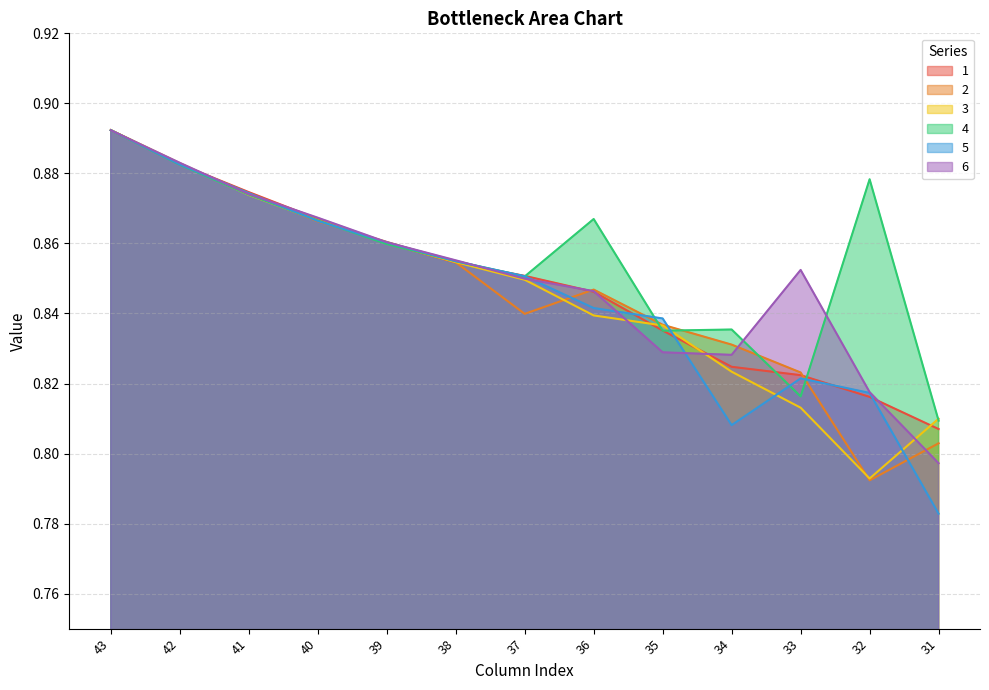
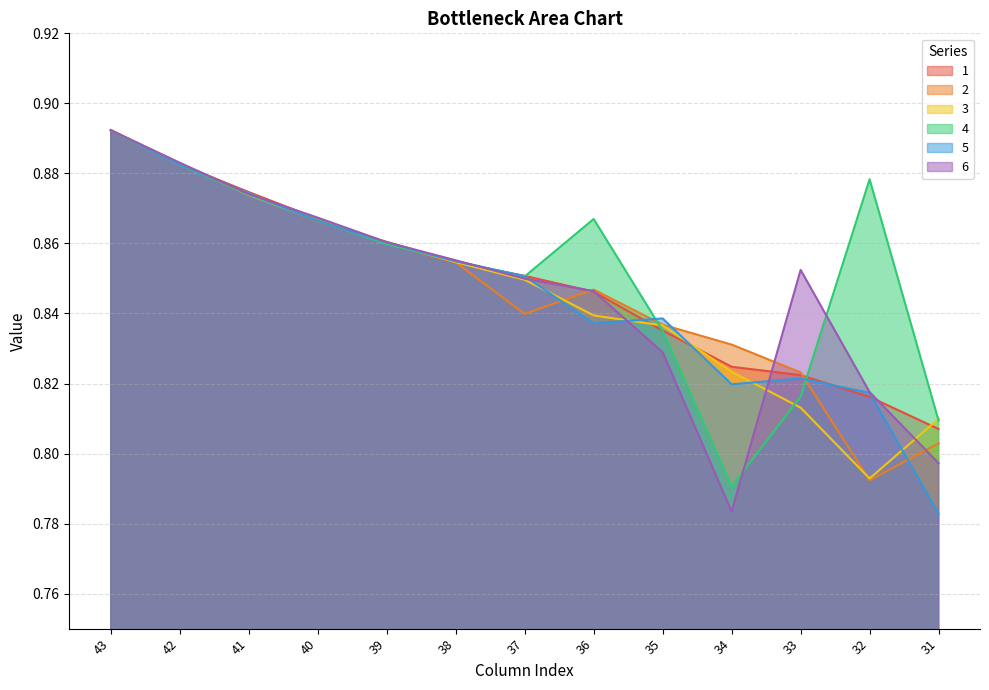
5, 36: 0.842 -> 0.837
4, 34: 0.835 -> 0.791
5, 34: 0.808 -> 0.820
6, 34: 0.828 -> 0.783
